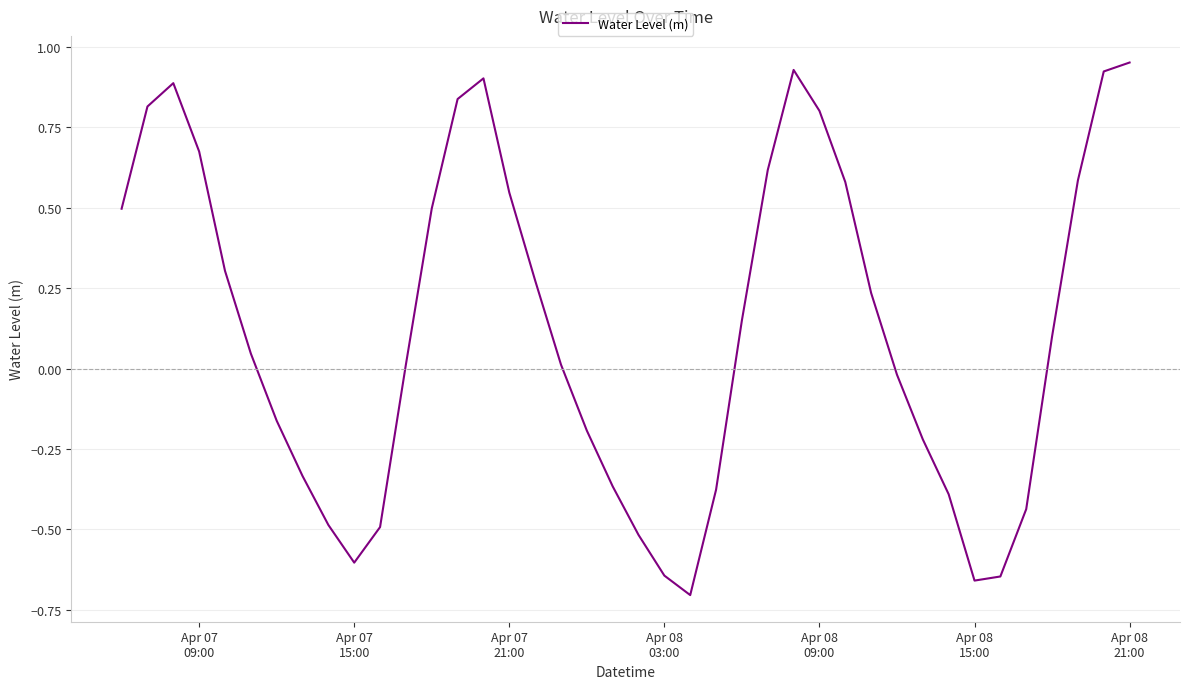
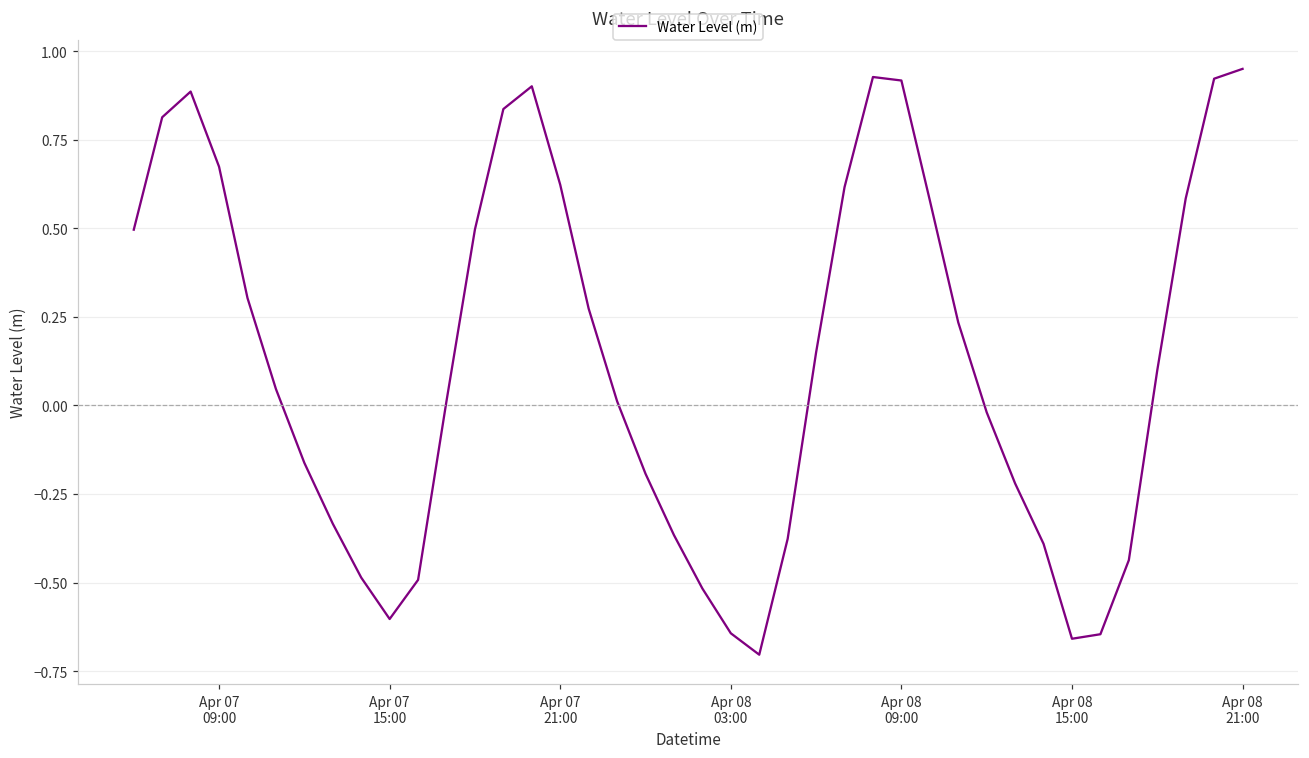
Apr 07 21:00: 0.55 -> 0.62
Apr 08 09:00: 0.80 -> 0.92
